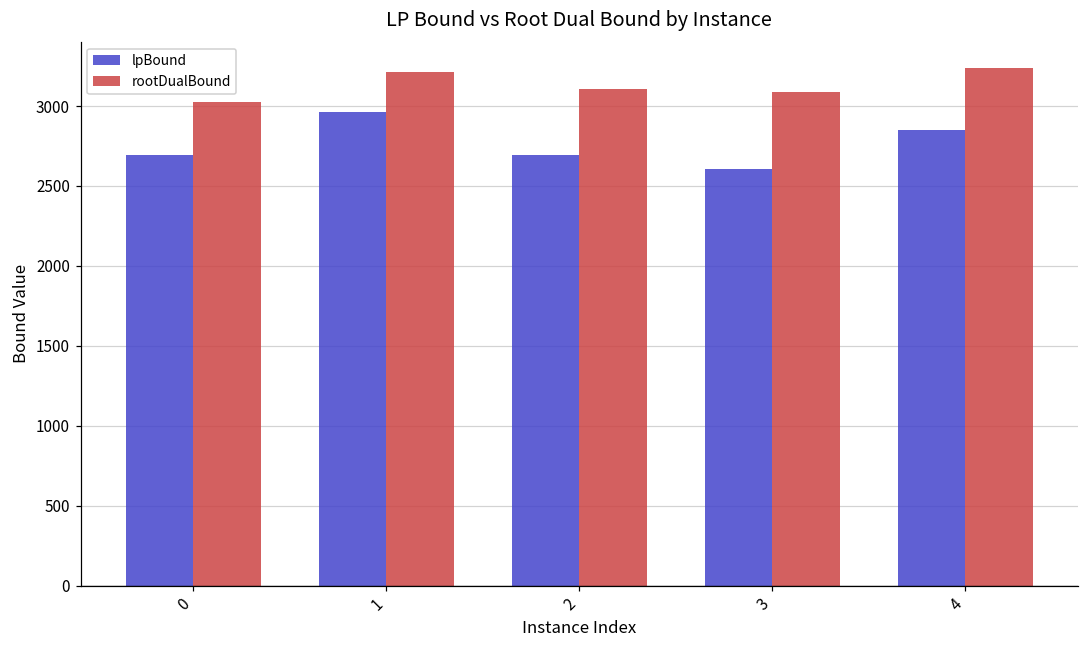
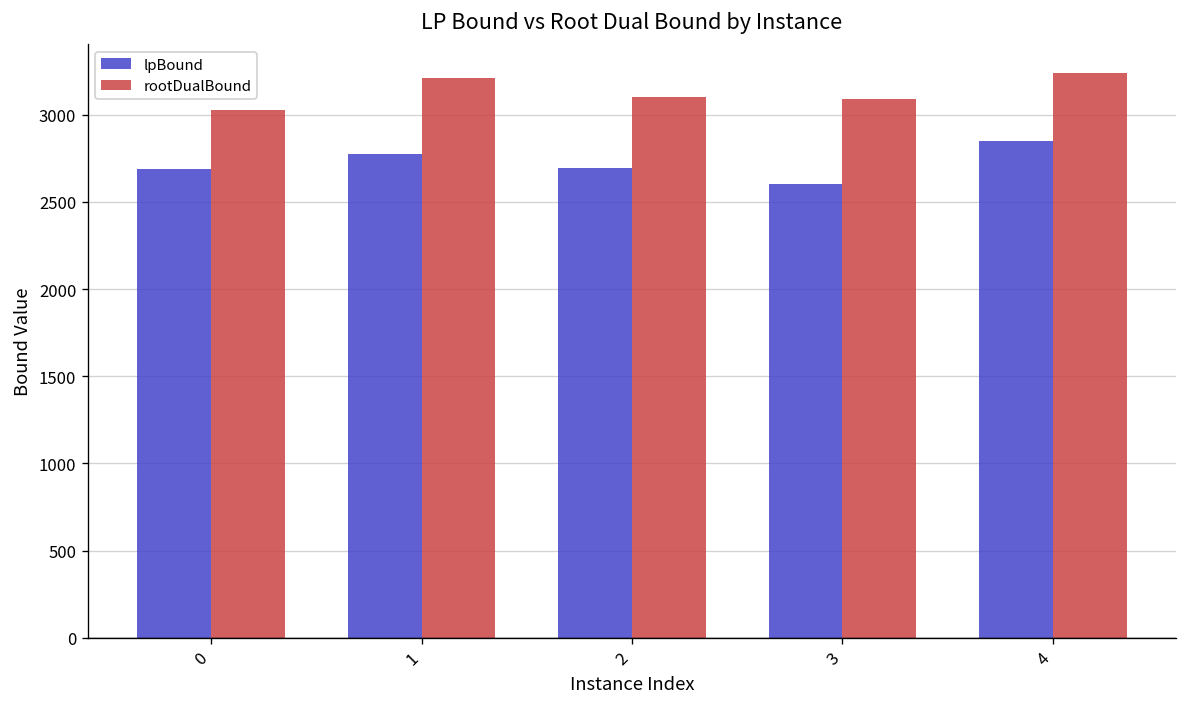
lpBound, 1: 2960 -> 2780
